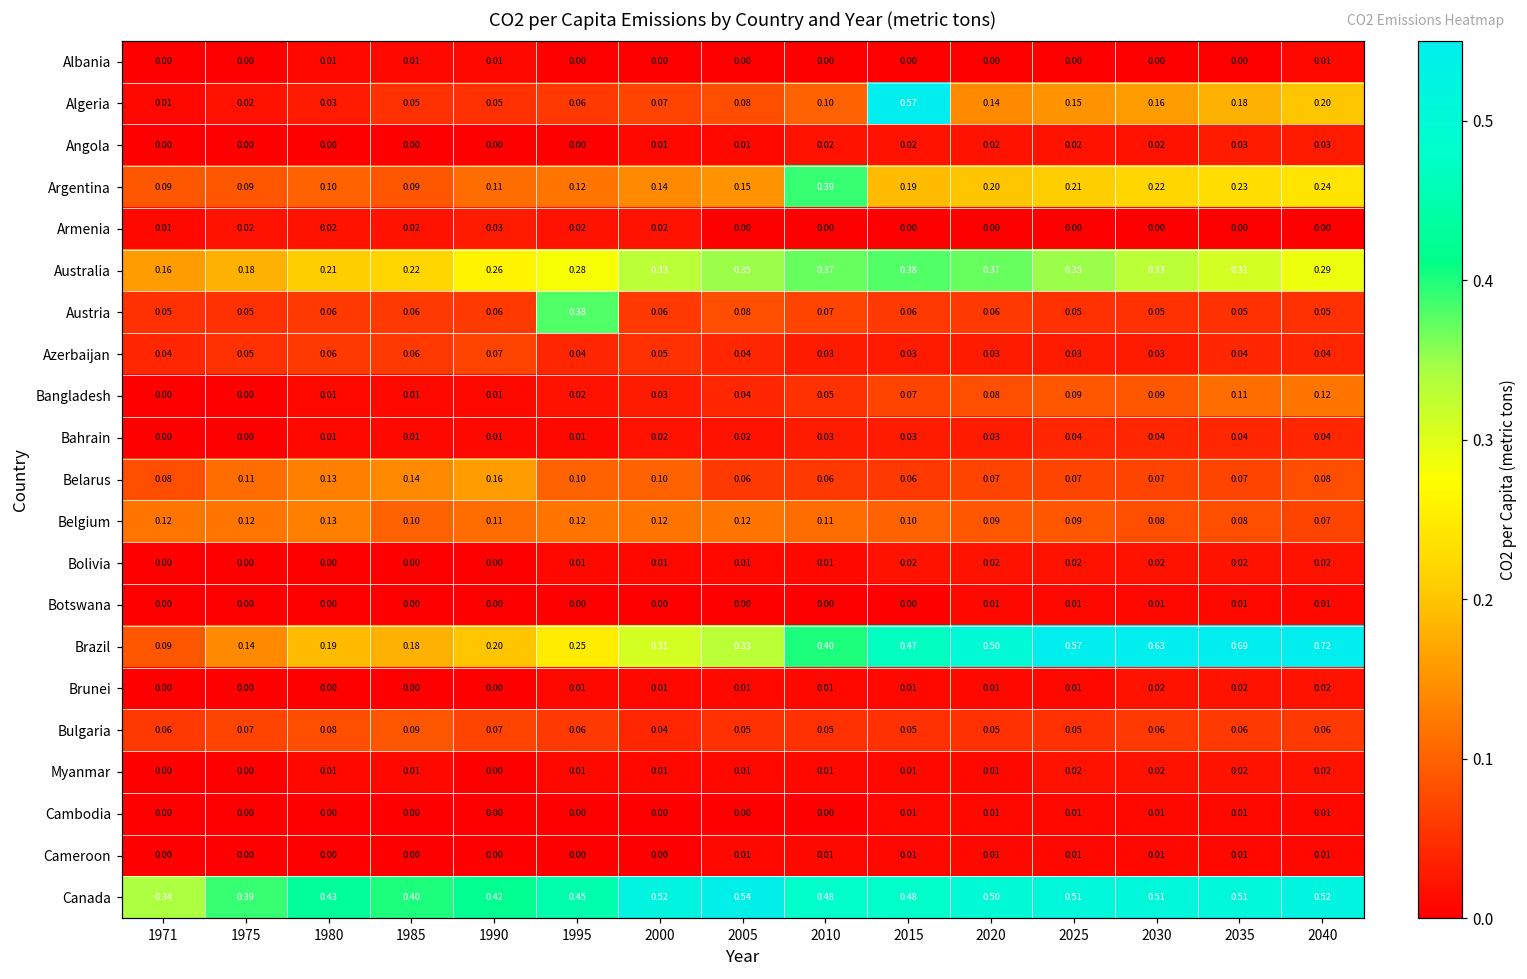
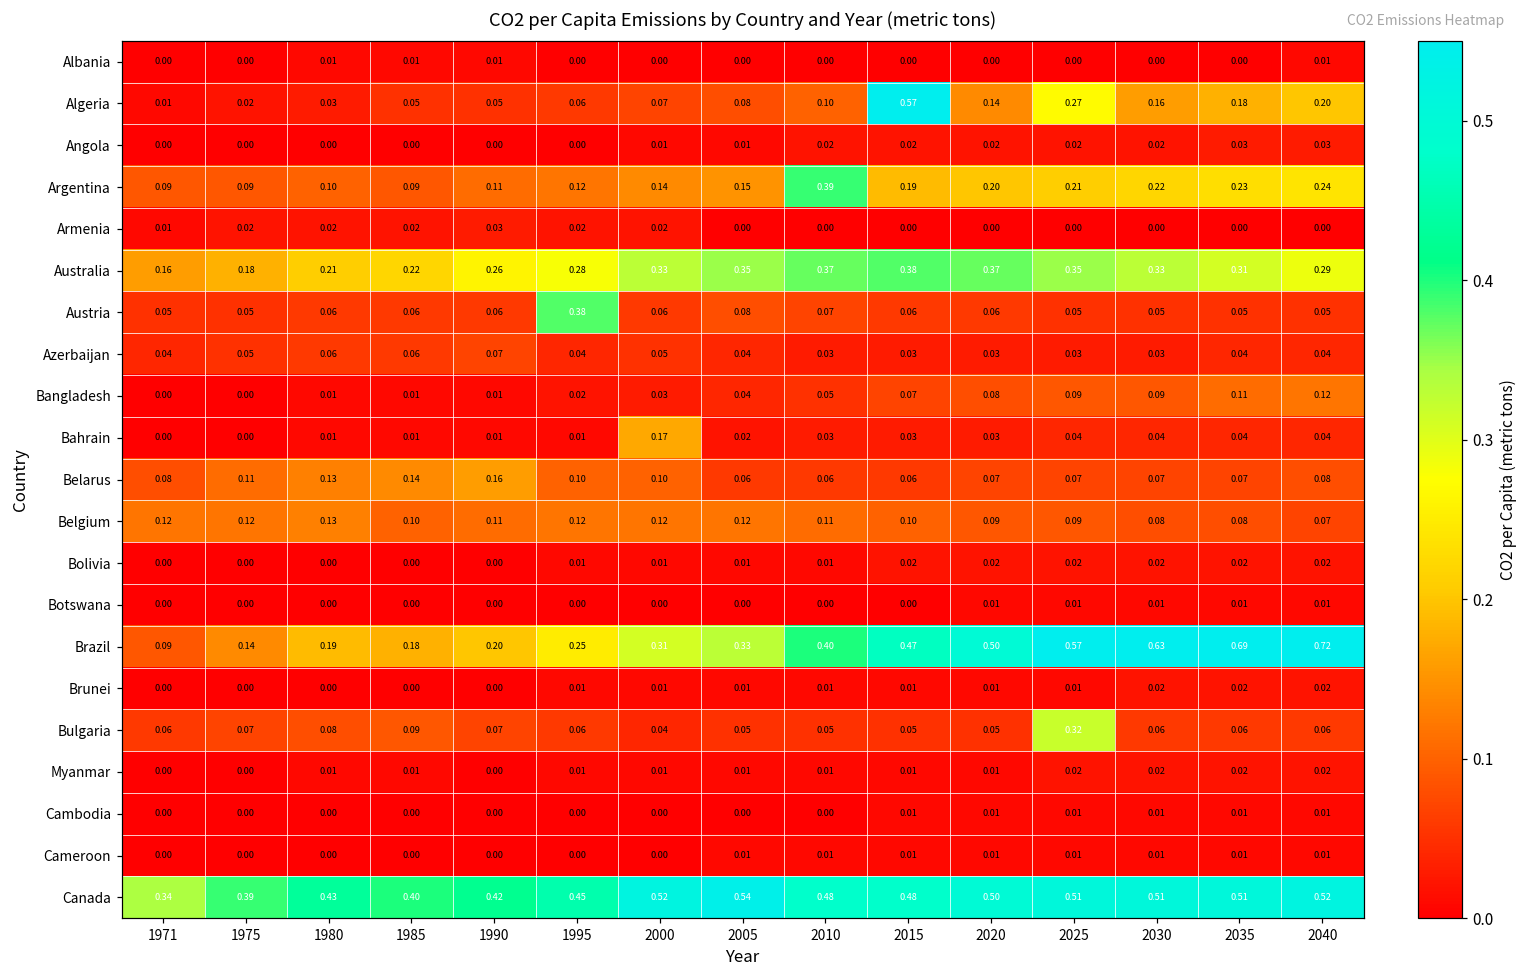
Algeria, 2025: 0.15 -> 0.27
Bahrain, 2000: 0.02 -> 0.17
Bulgaria, 2025: 0.05 -> 0.32
